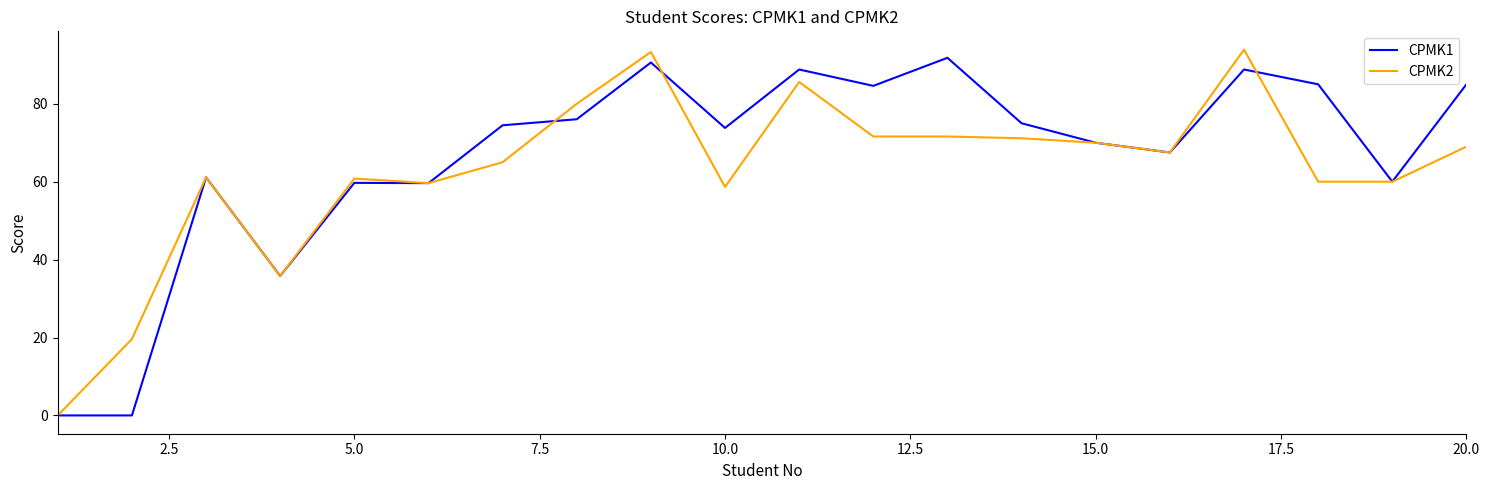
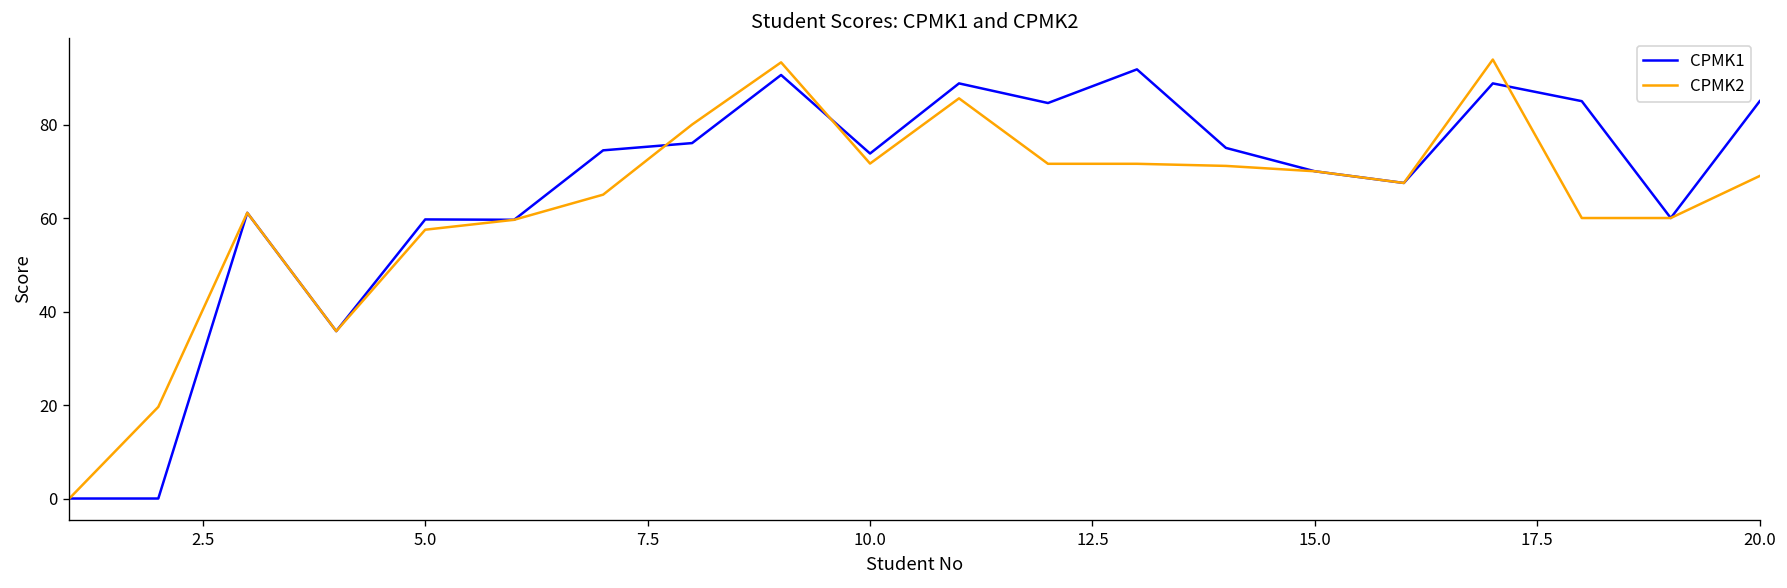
CPMK2, 5.0: 61 -> 58
CPMK2, 10.0: 59 -> 72
